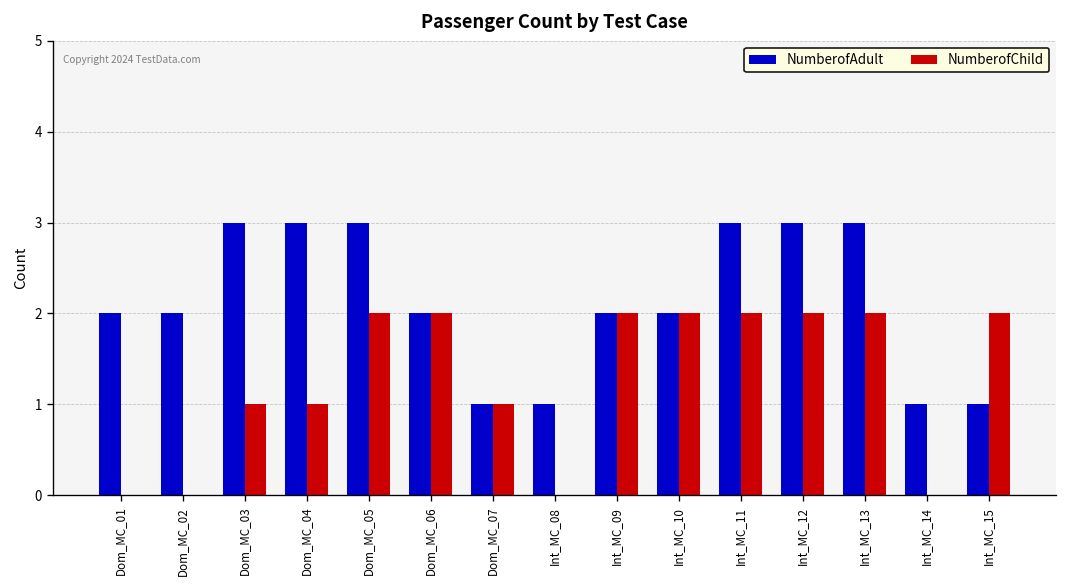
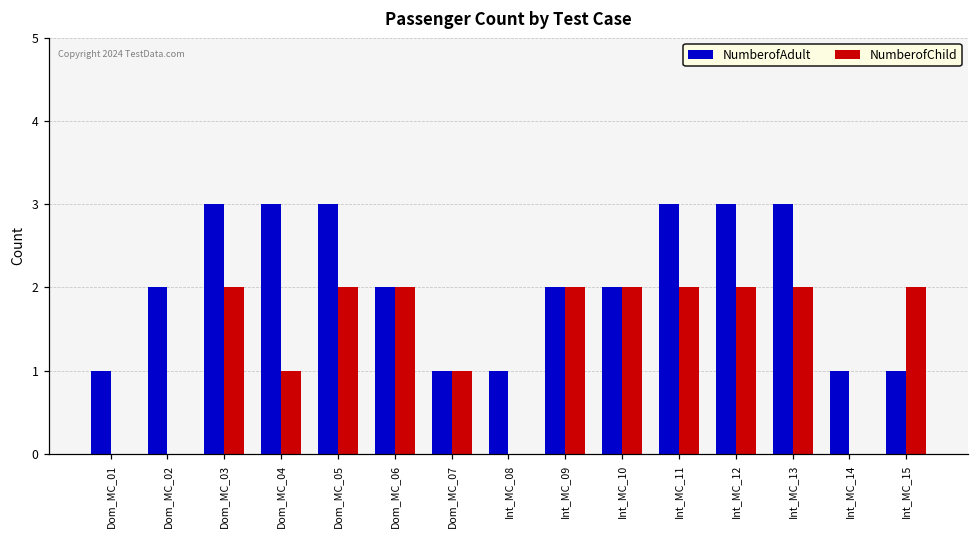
NumberofAdult, Dom_MC_01: 2 -> 1
NumberofChild, Dom_MC_03: 1 -> 2
